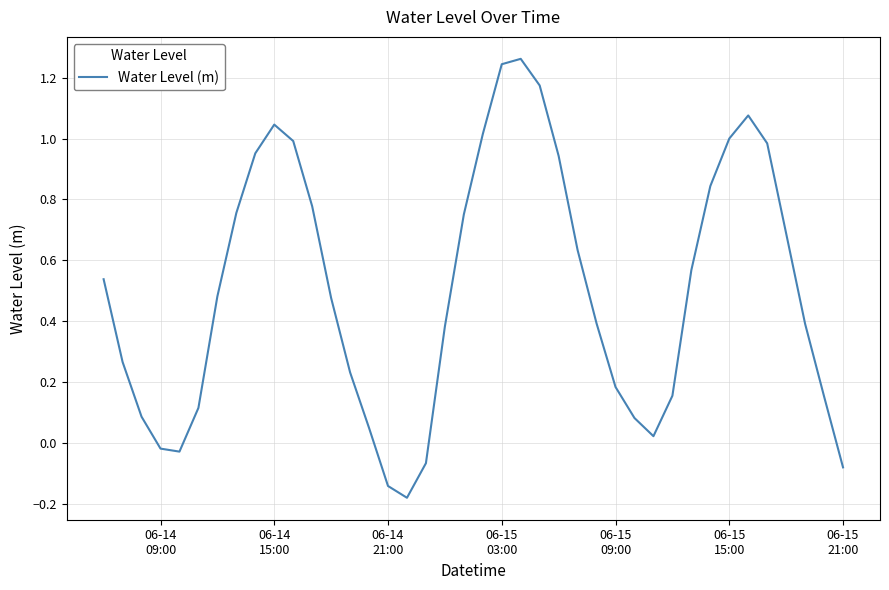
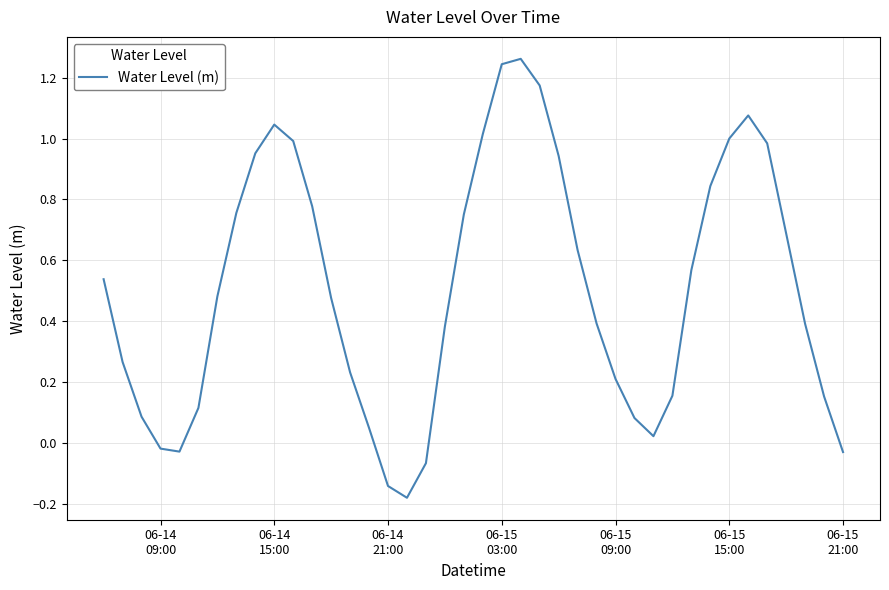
06-15 09:00: 0.18 -> 0.21
06-15 21:00: -0.08 -> -0.03
